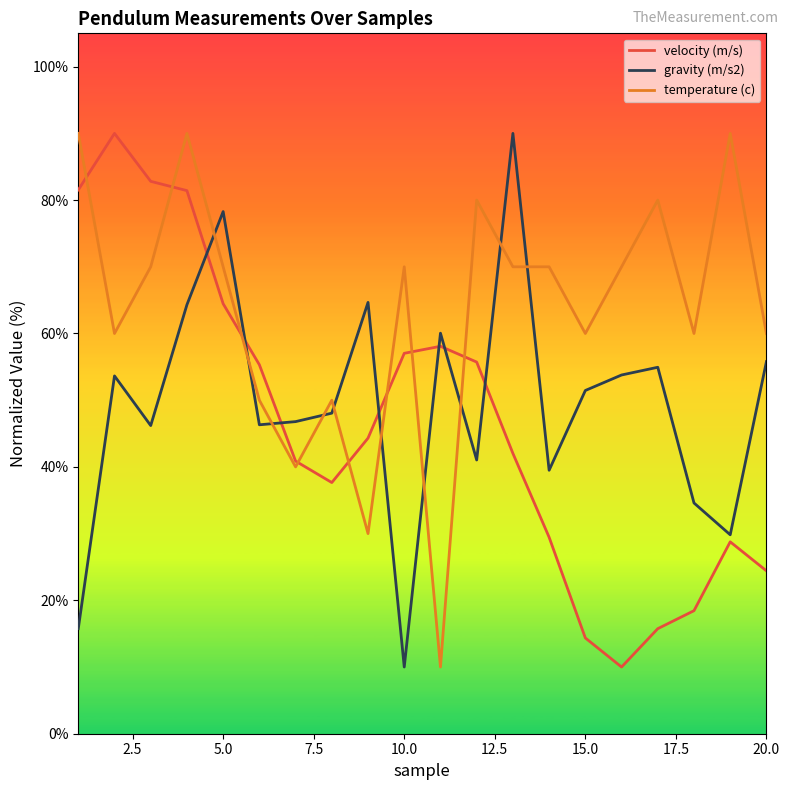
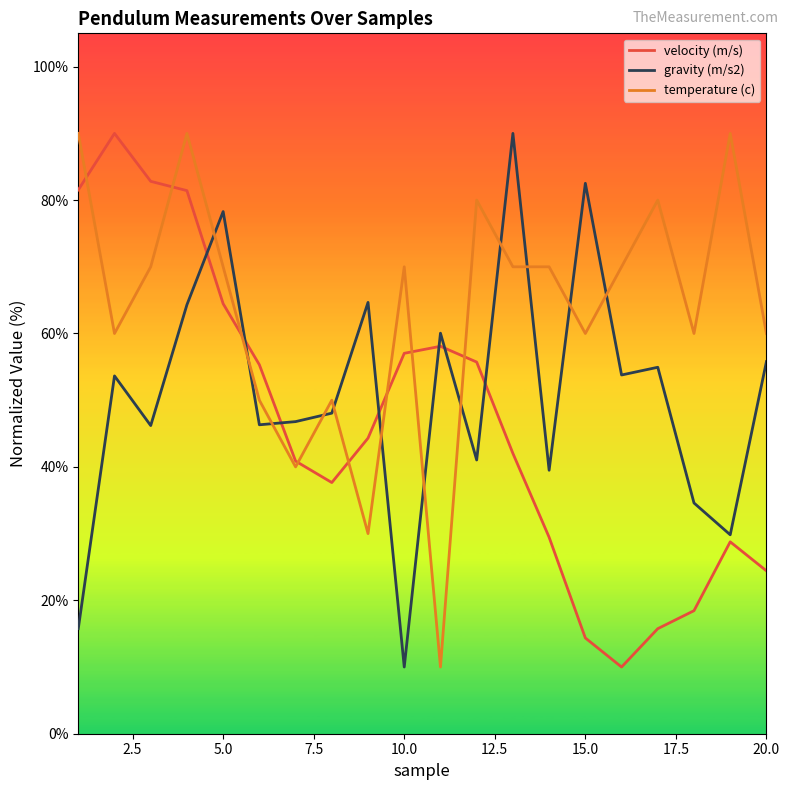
gravity (m/s2), 15.0: 51% -> 83%
